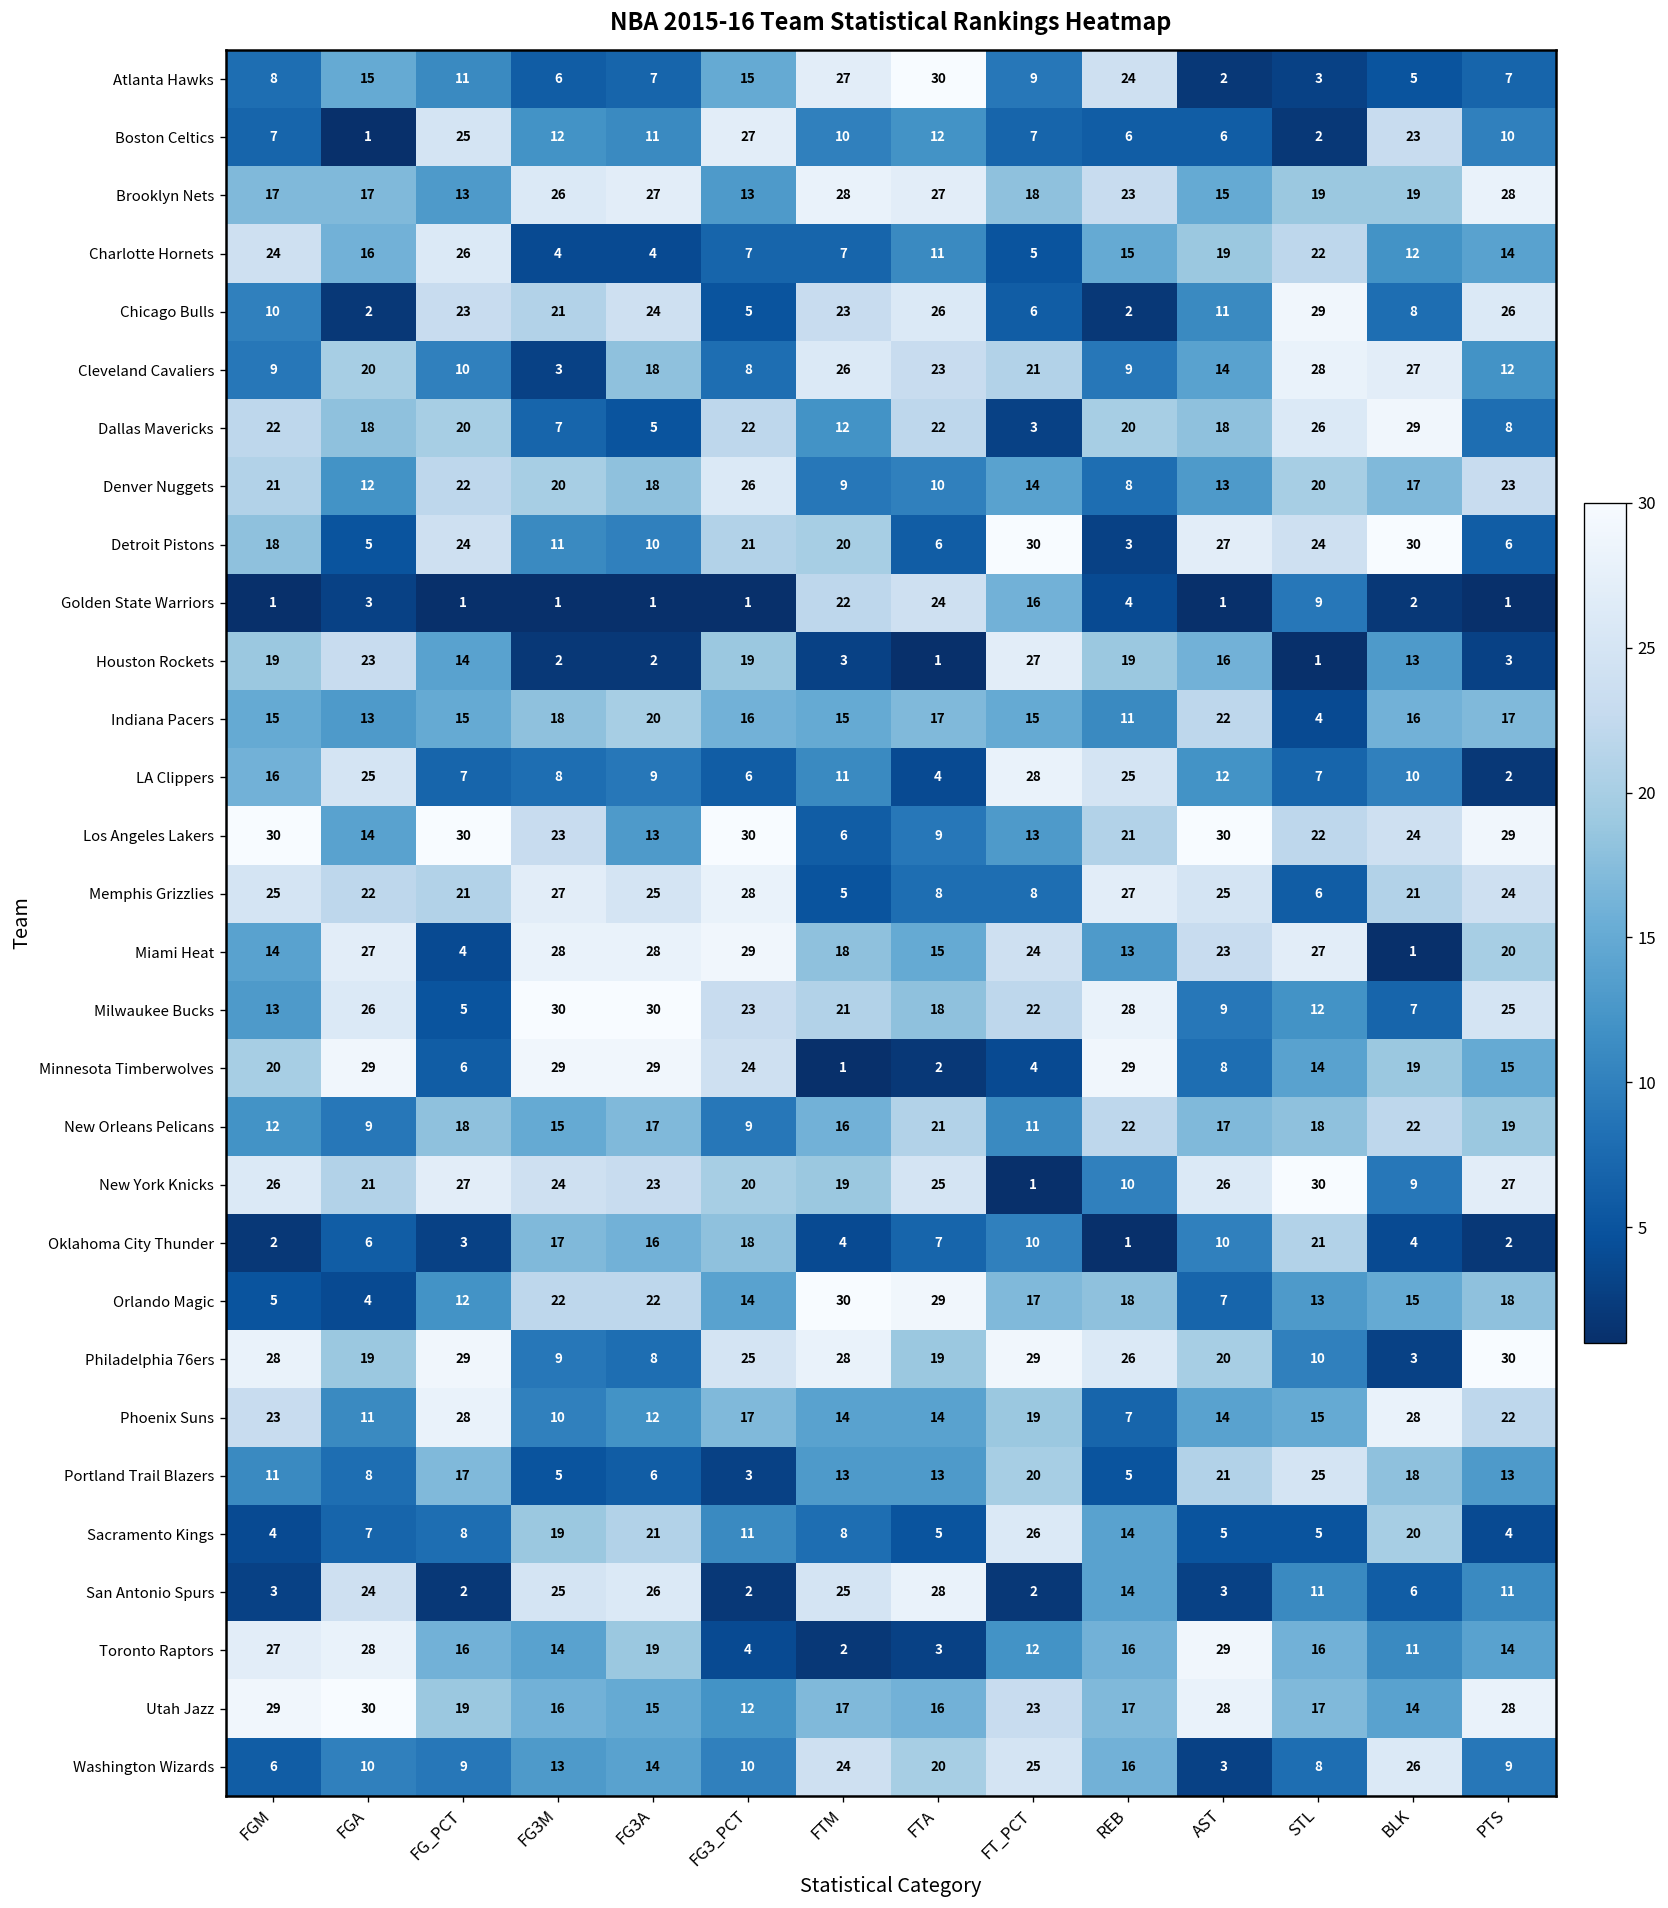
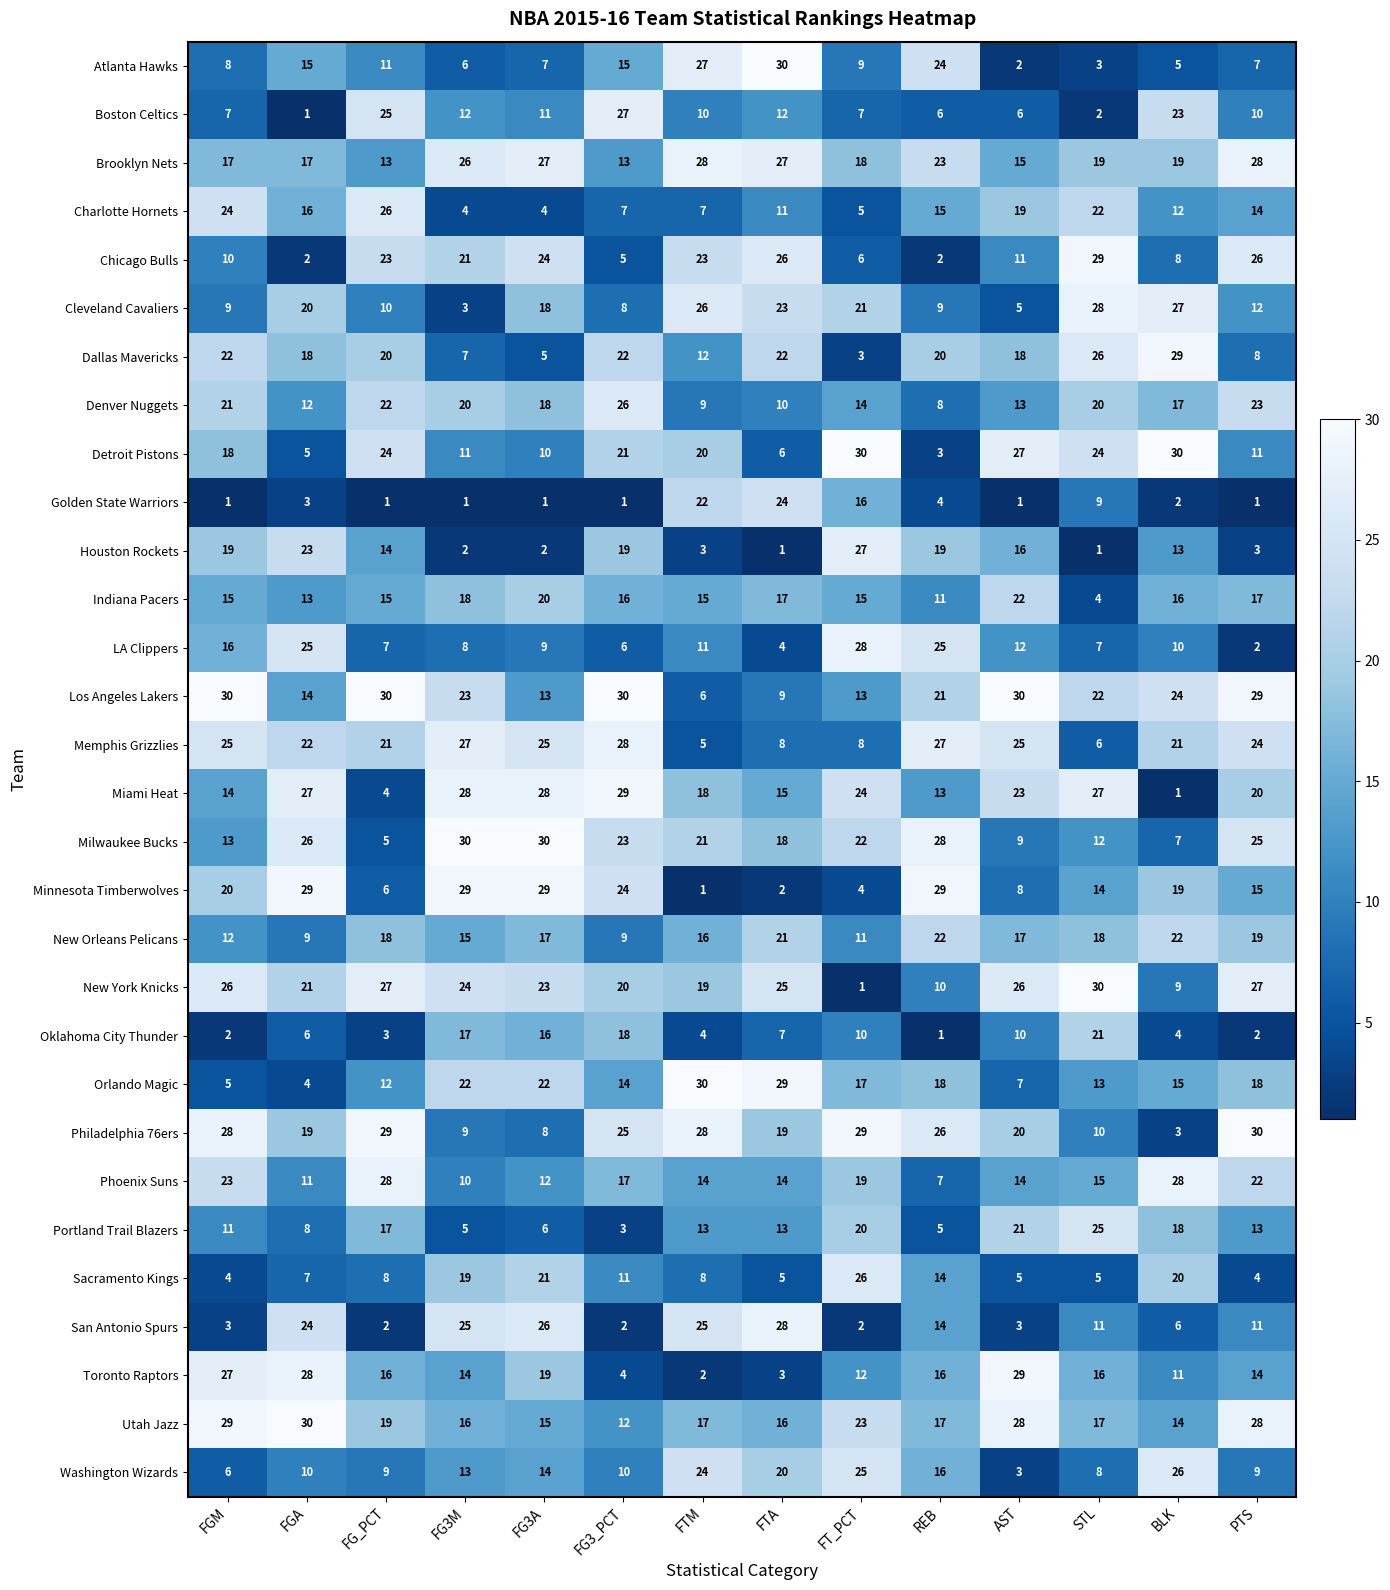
Cleveland Cavaliers, AST: 14 -> 5
Detroit Pistons, PTS: 6 -> 11
